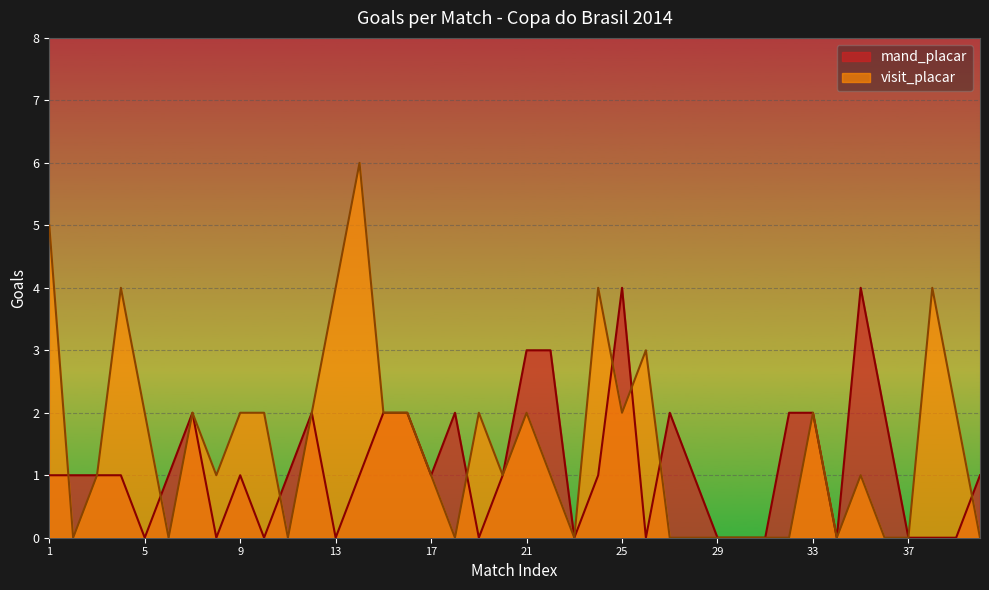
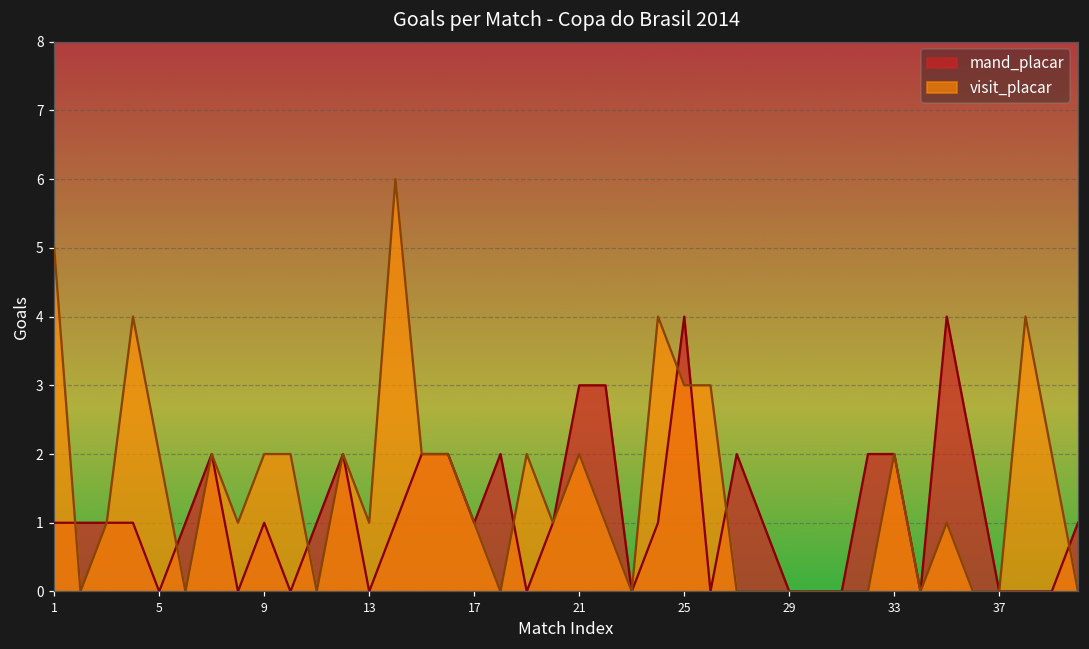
visit_placar, 13: 4 -> 1
visit_placar, 25: 2 -> 3
